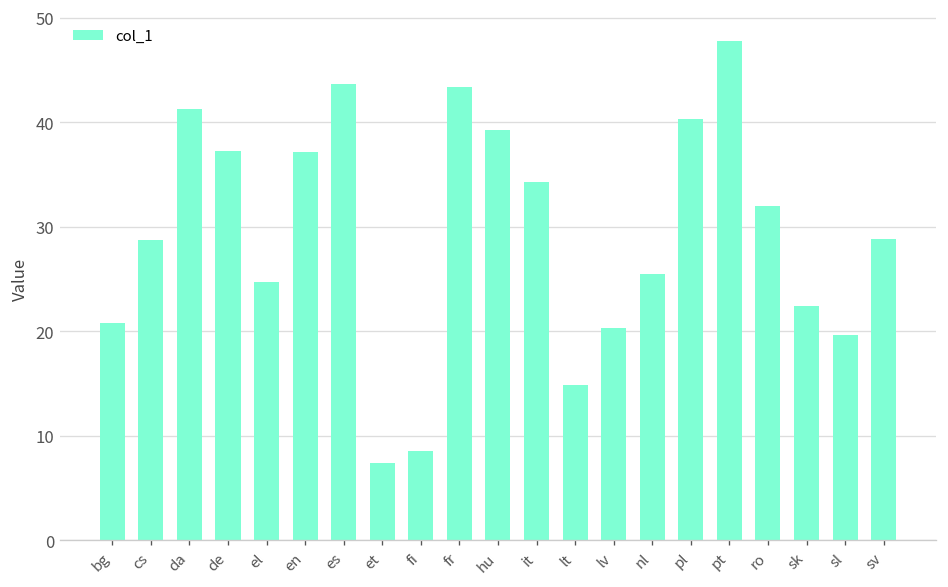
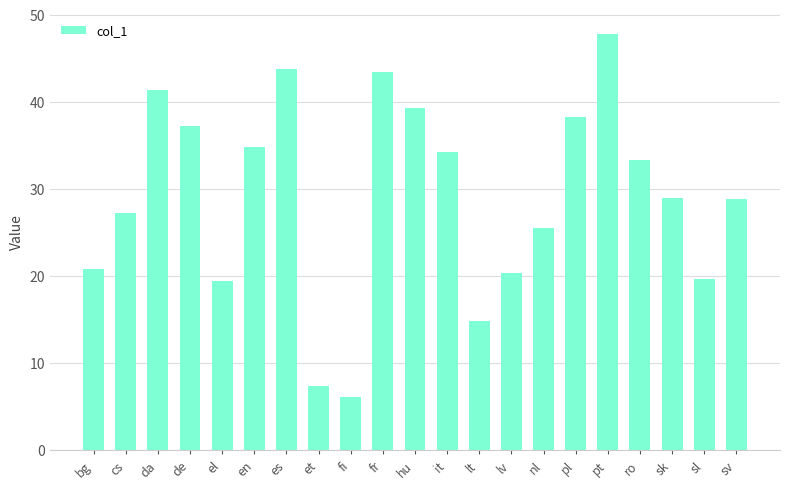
cs: 29 -> 27
el: 25 -> 19
en: 37 -> 35
fi: 9 -> 6
pl: 40 -> 38
ro: 32 -> 33
sk: 22 -> 29
